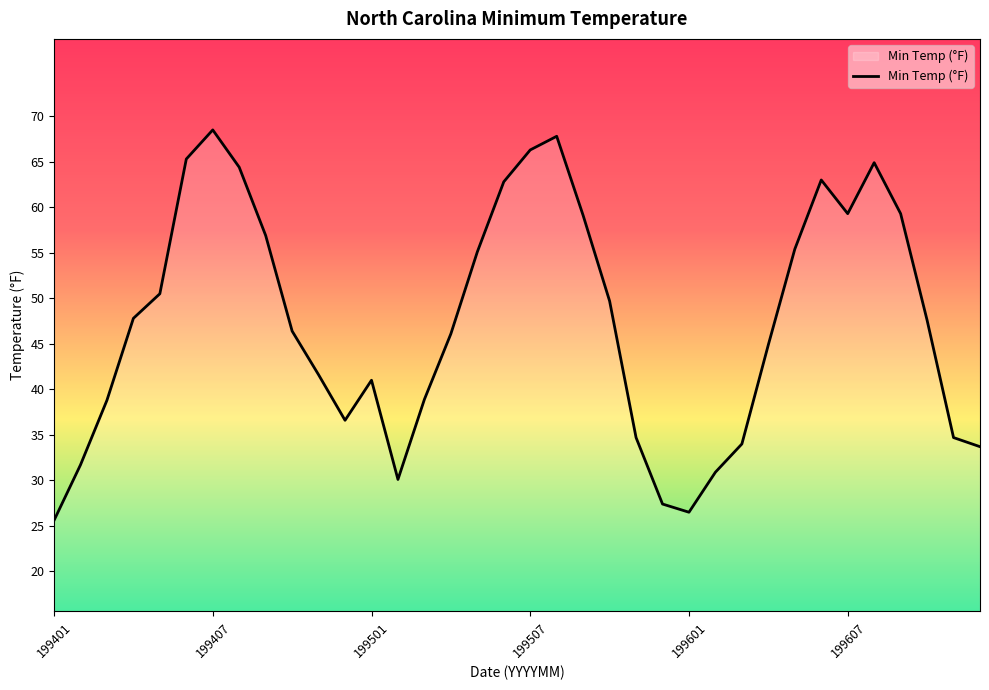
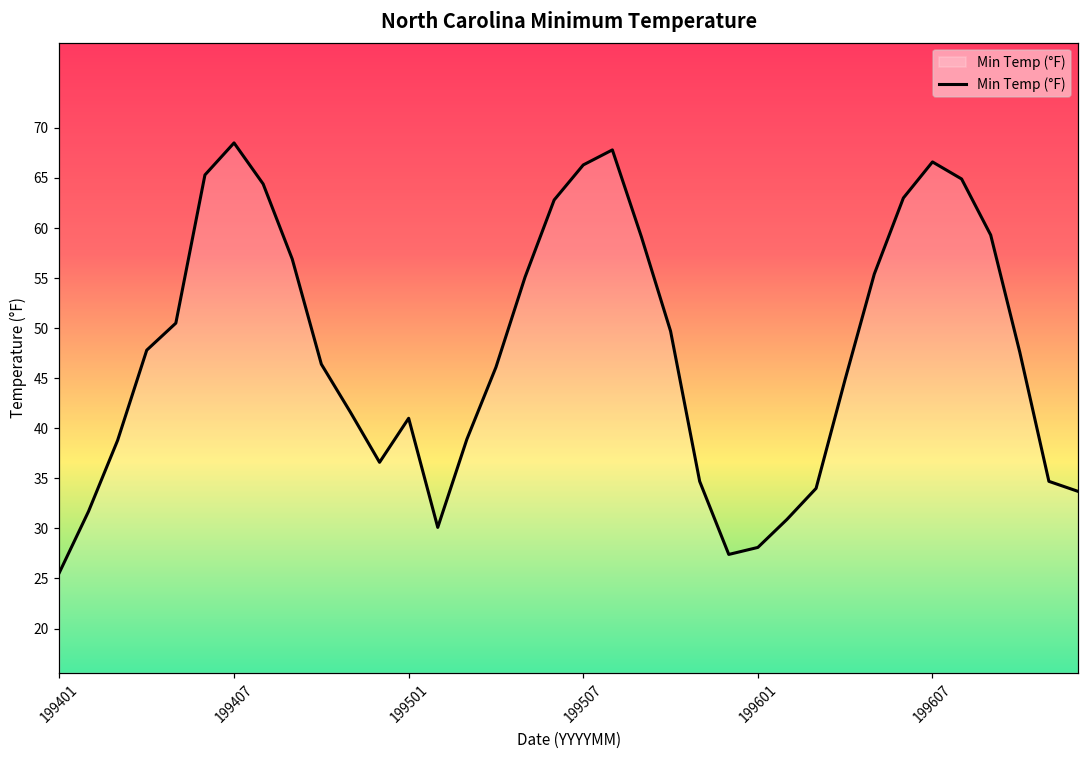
199601: 27 -> 28
199607: 59 -> 67
